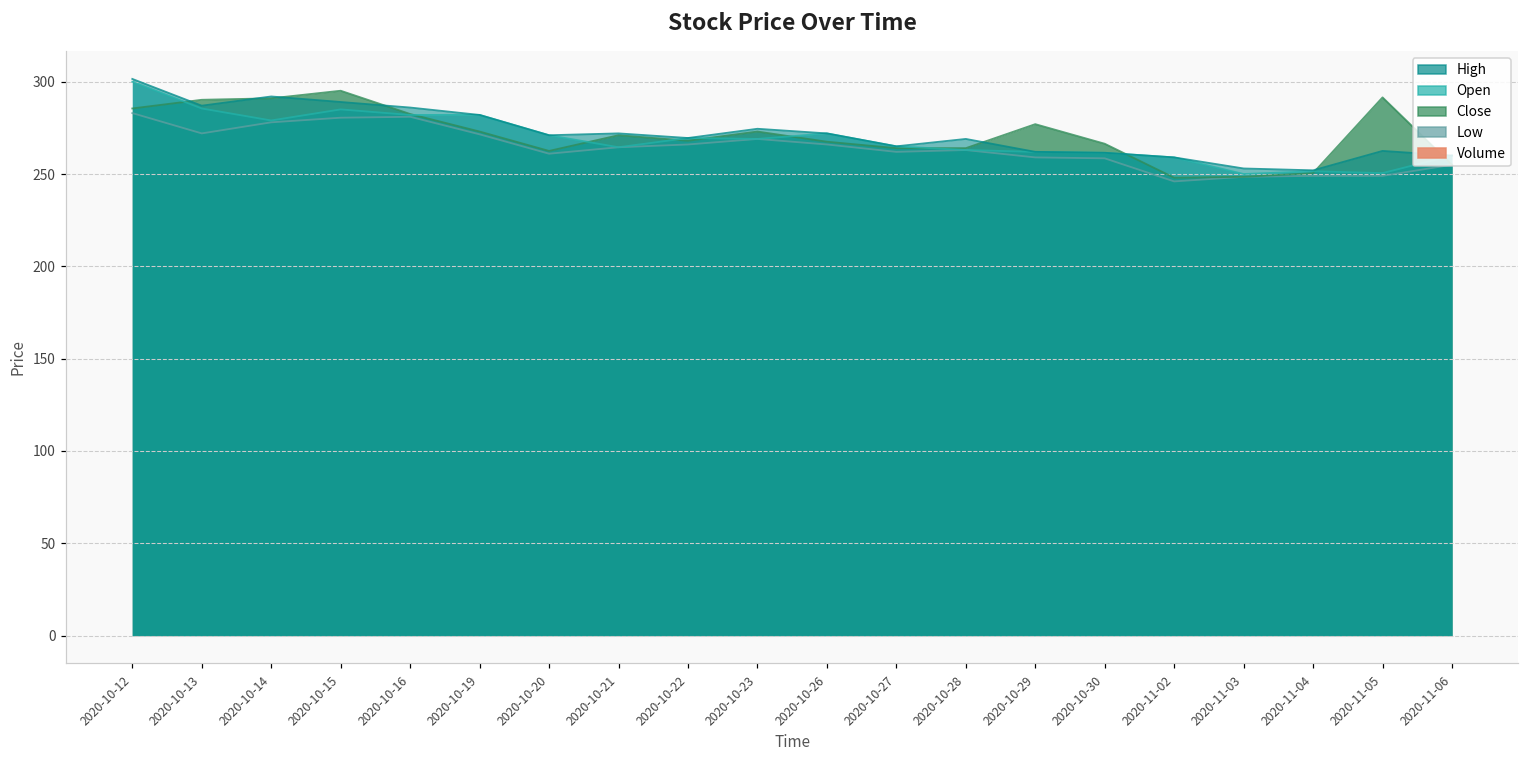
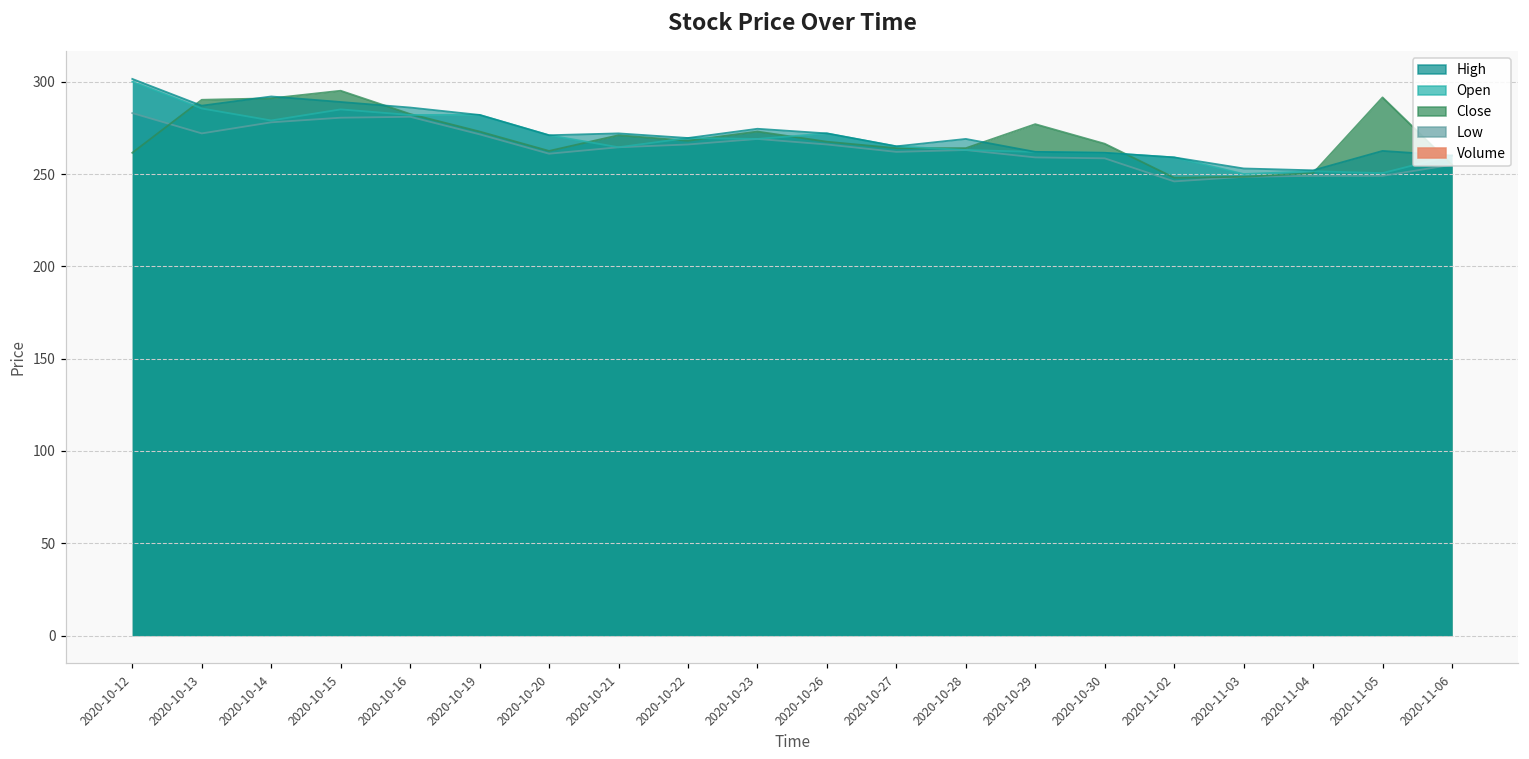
Close, 2020-10-12: 286 -> 262
